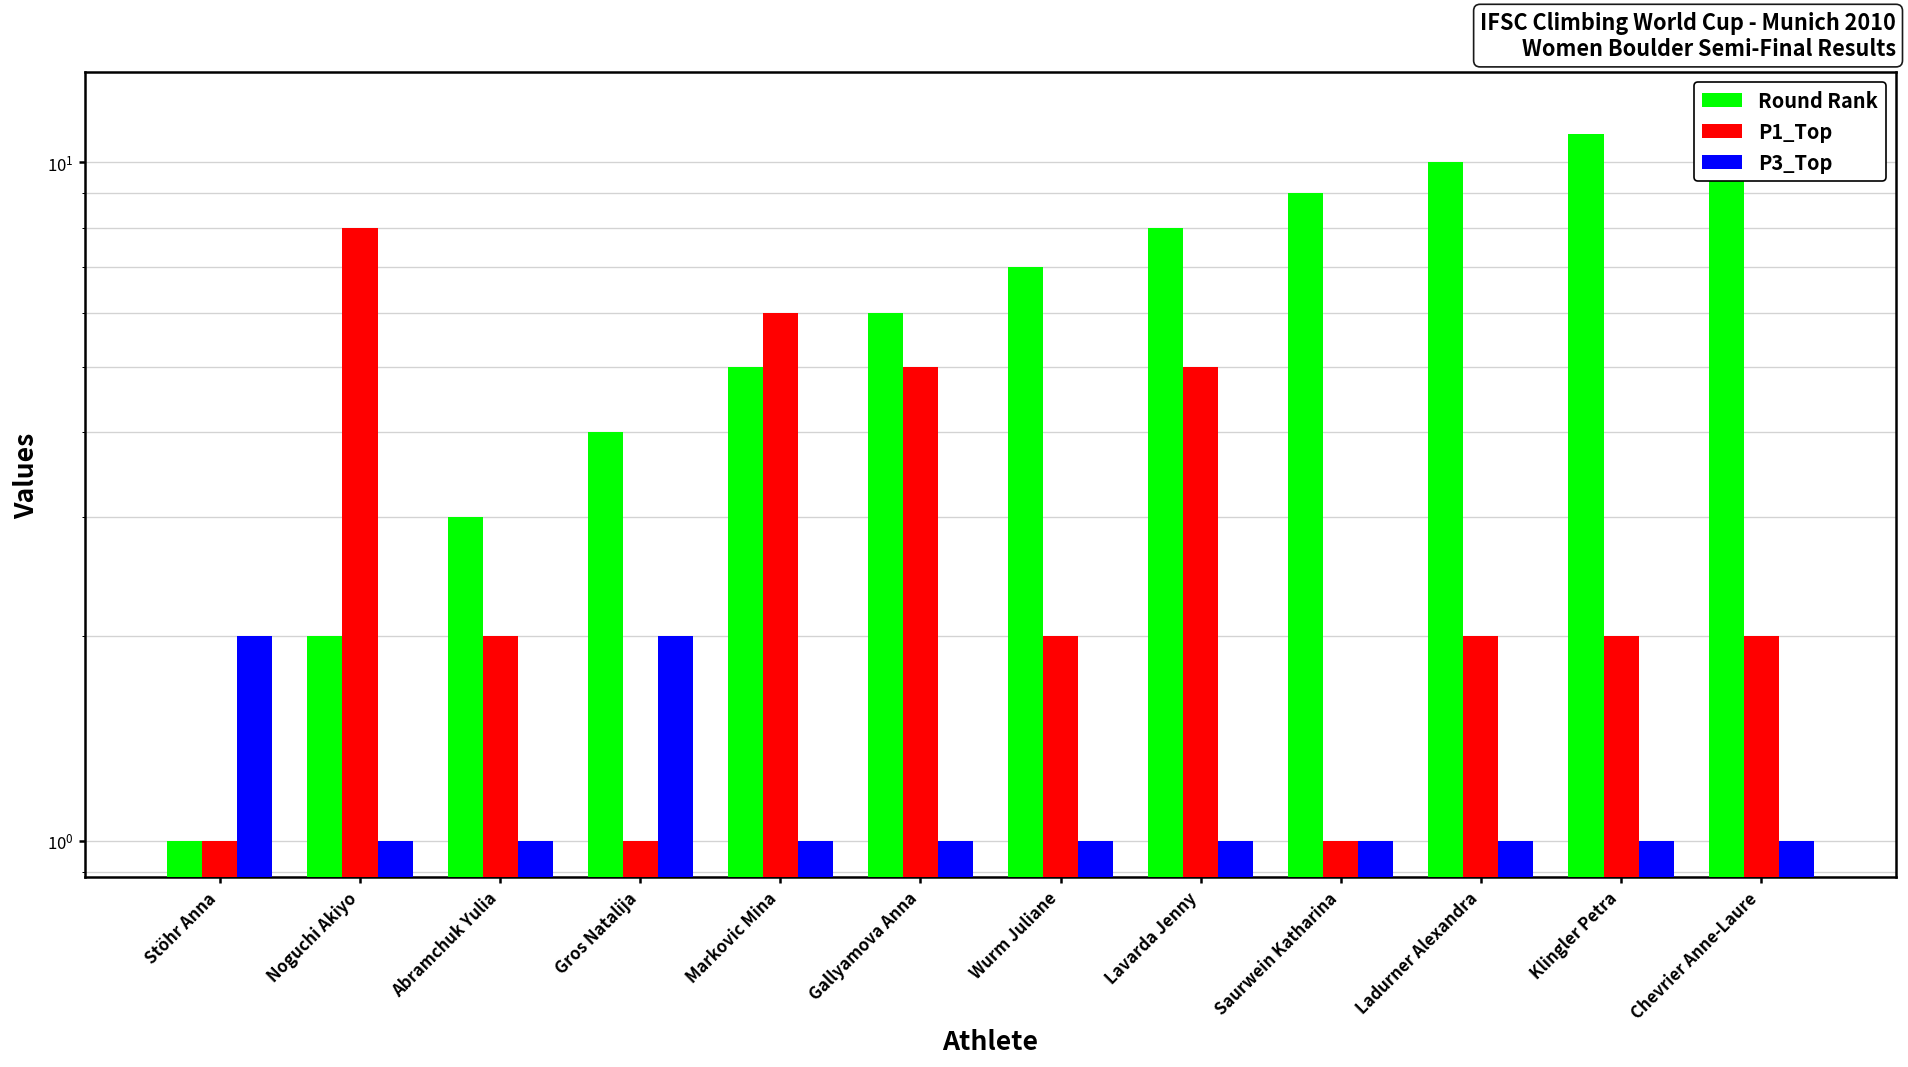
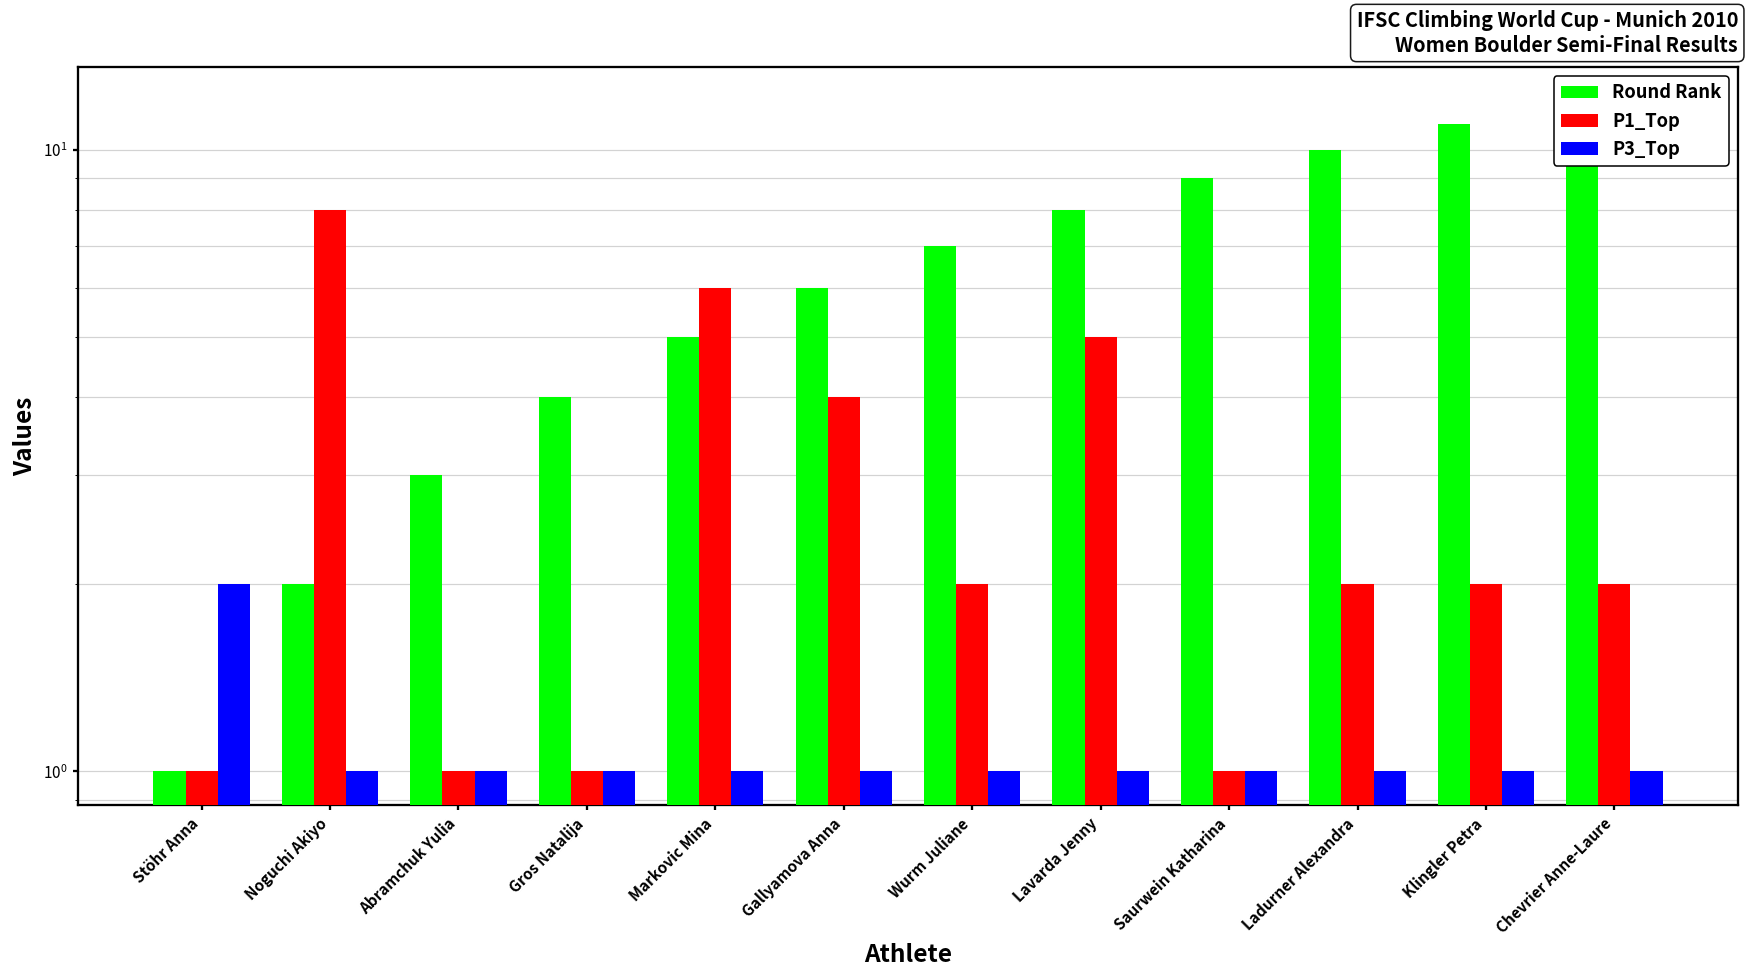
P1_Top, Abramchuk Yulia: 2 -> 1
P3_Top, Gros Natalija: 2 -> 1
P1_Top, Gallyamova Anna: 5 -> 4
